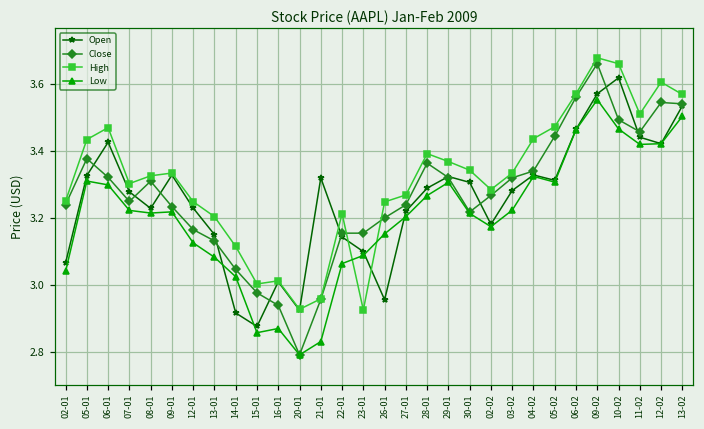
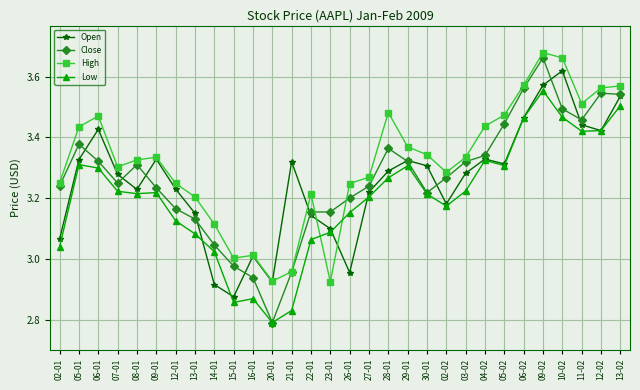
High, 28-01: 3.39 -> 3.48
High, 12-02: 3.61 -> 3.56
